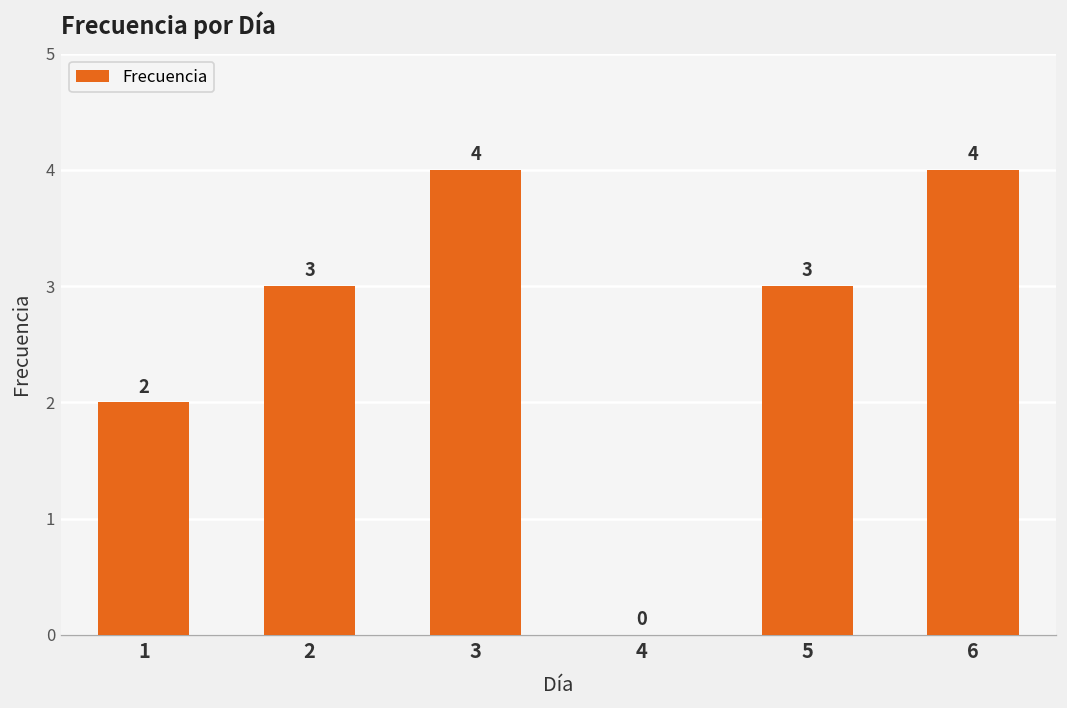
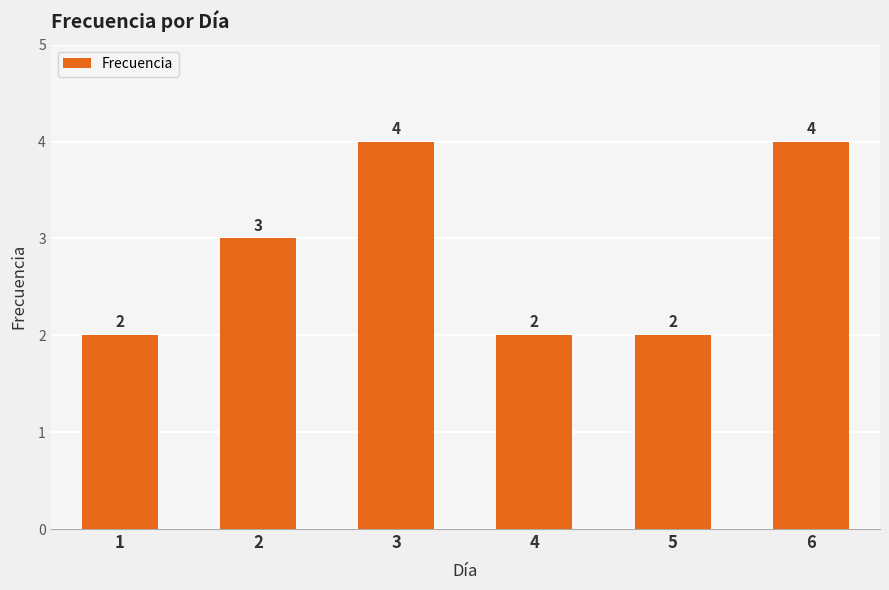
4: 0 -> 2
5: 3 -> 2
